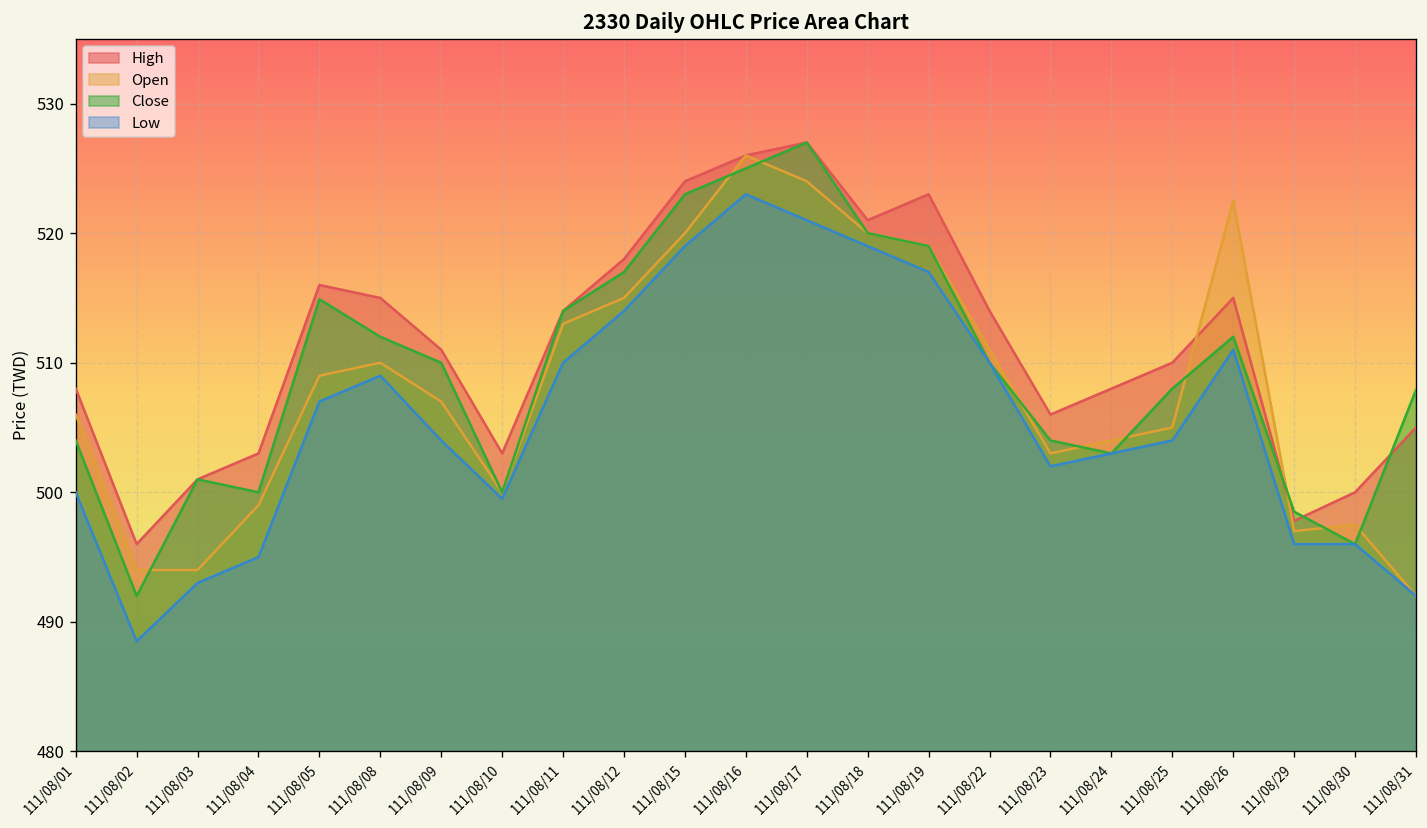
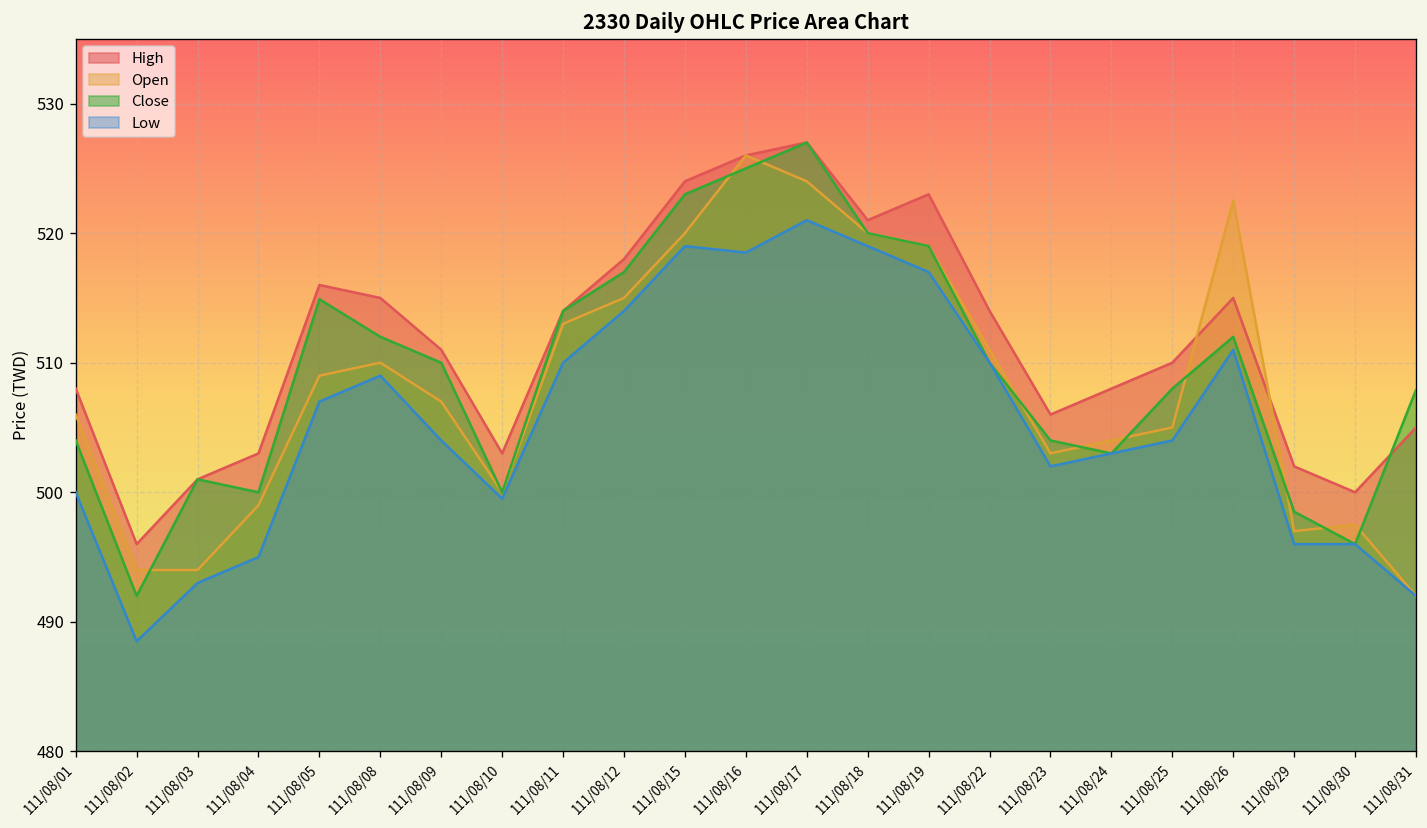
Low, 111/08/16: 523.0 -> 518.5
High, 111/08/29: 497.8 -> 502.0
